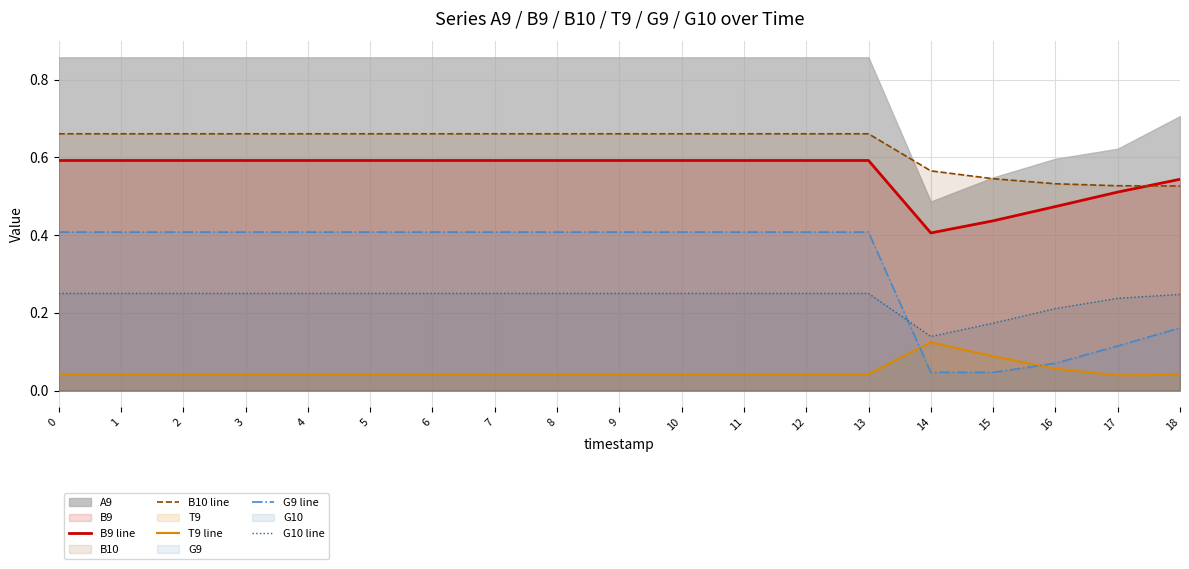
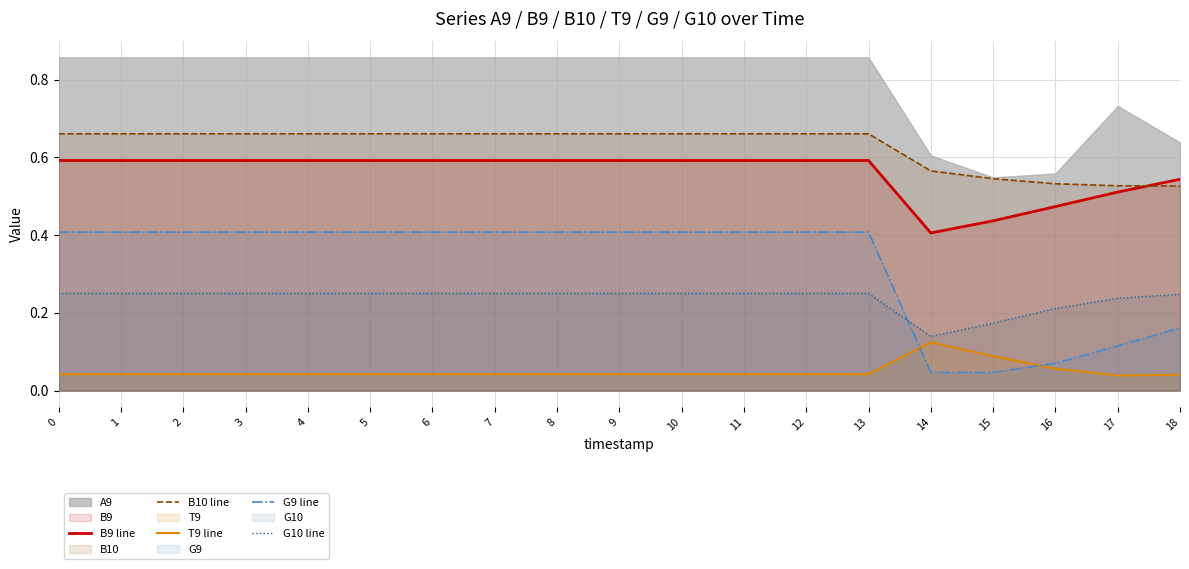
A9, 14: 0.49 -> 0.61
A9, 16: 0.60 -> 0.56
A9, 17: 0.62 -> 0.73
A9, 18: 0.71 -> 0.64
